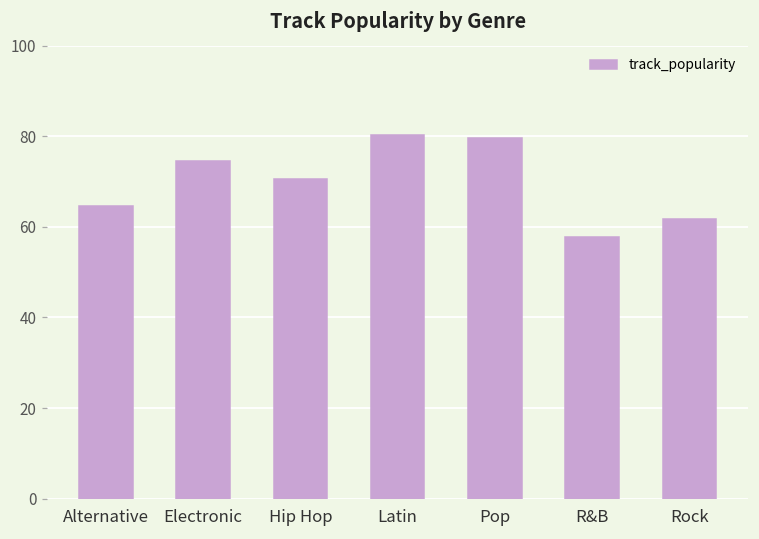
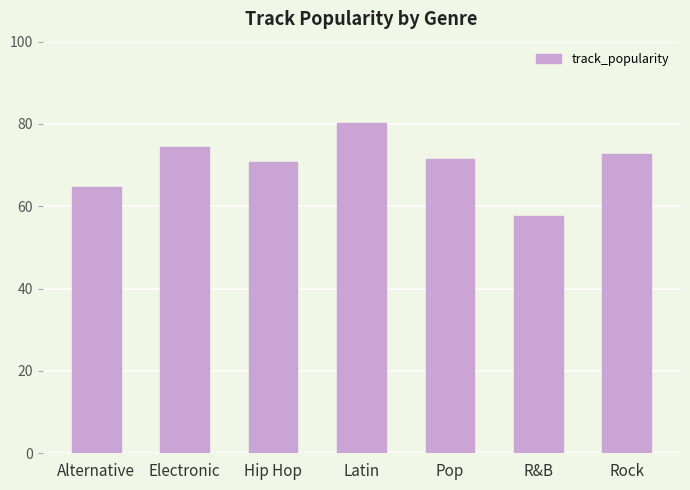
Pop: 80 -> 71
Rock: 62 -> 73
